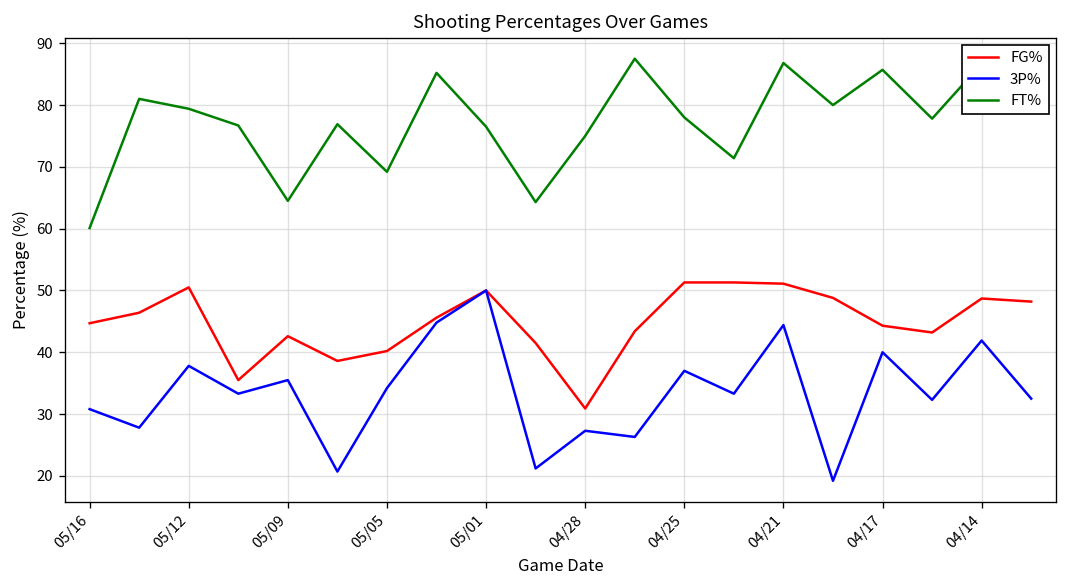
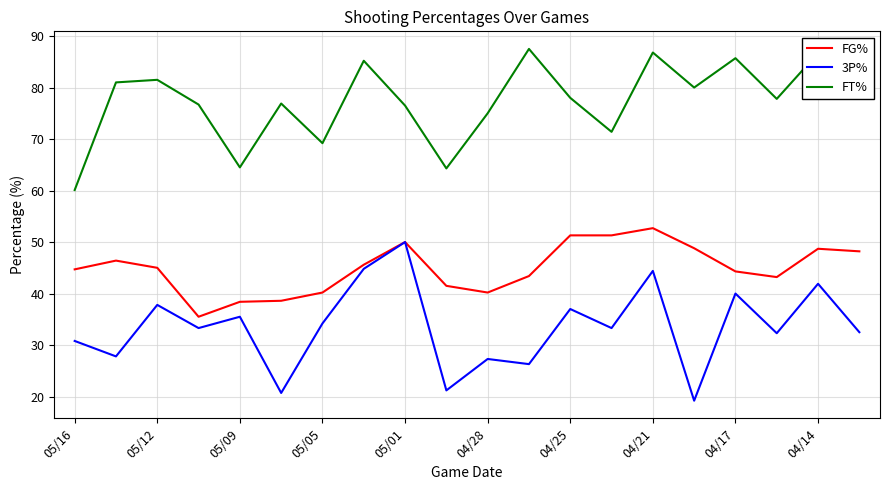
FG%, 05/12: 51 -> 45
FT%, 05/12: 79 -> 82
FG%, 05/09: 43 -> 38
FG%, 04/28: 31 -> 40
FG%, 04/21: 51 -> 53
